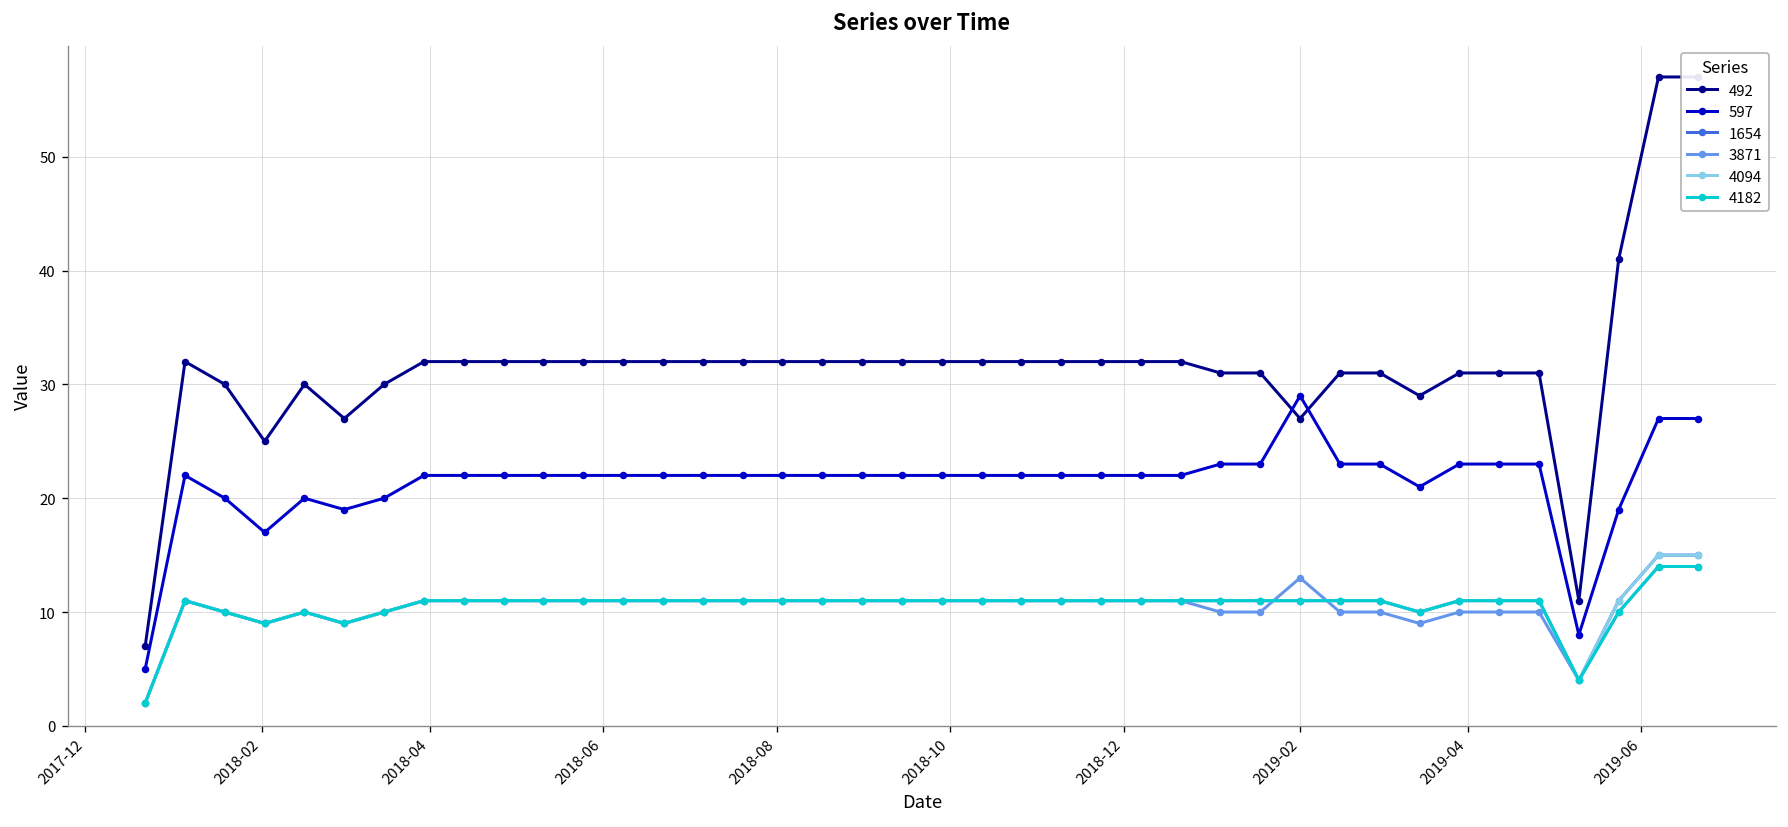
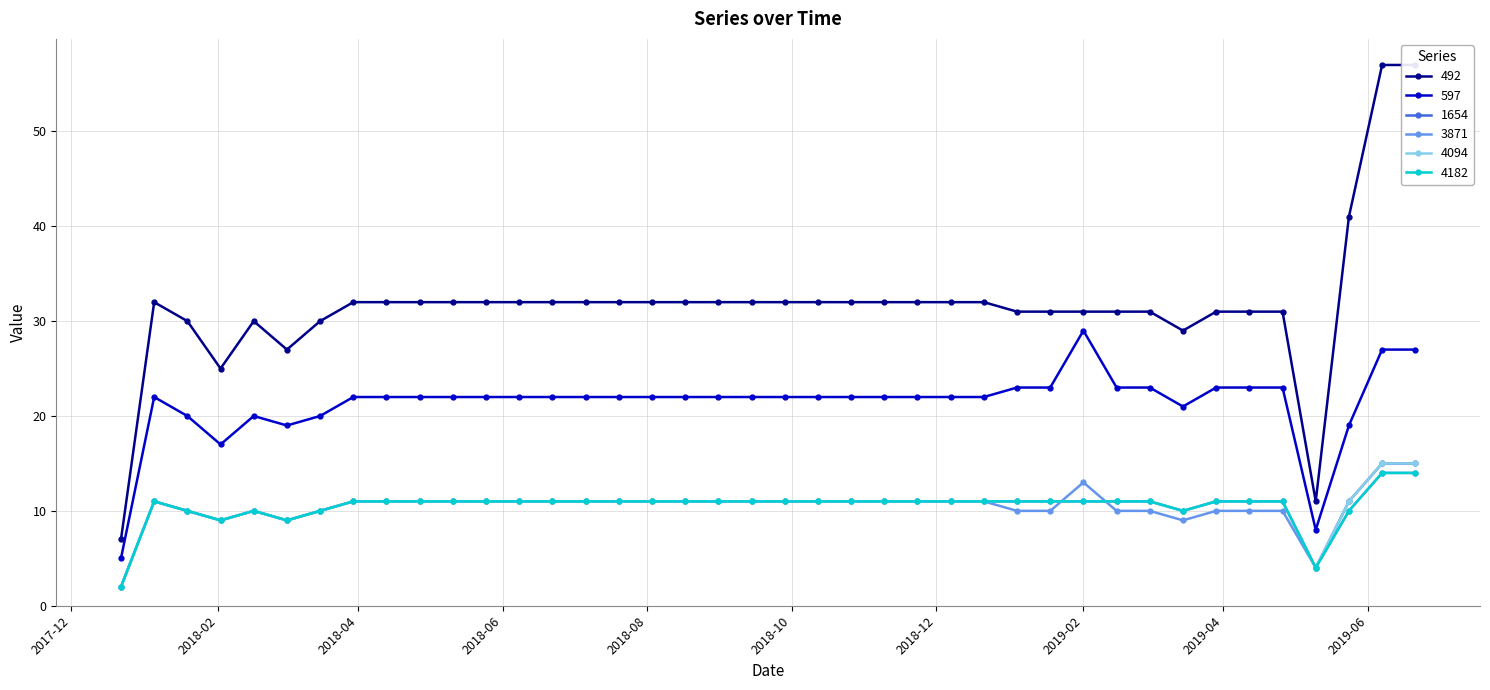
492, 2019-02: 27 -> 31
